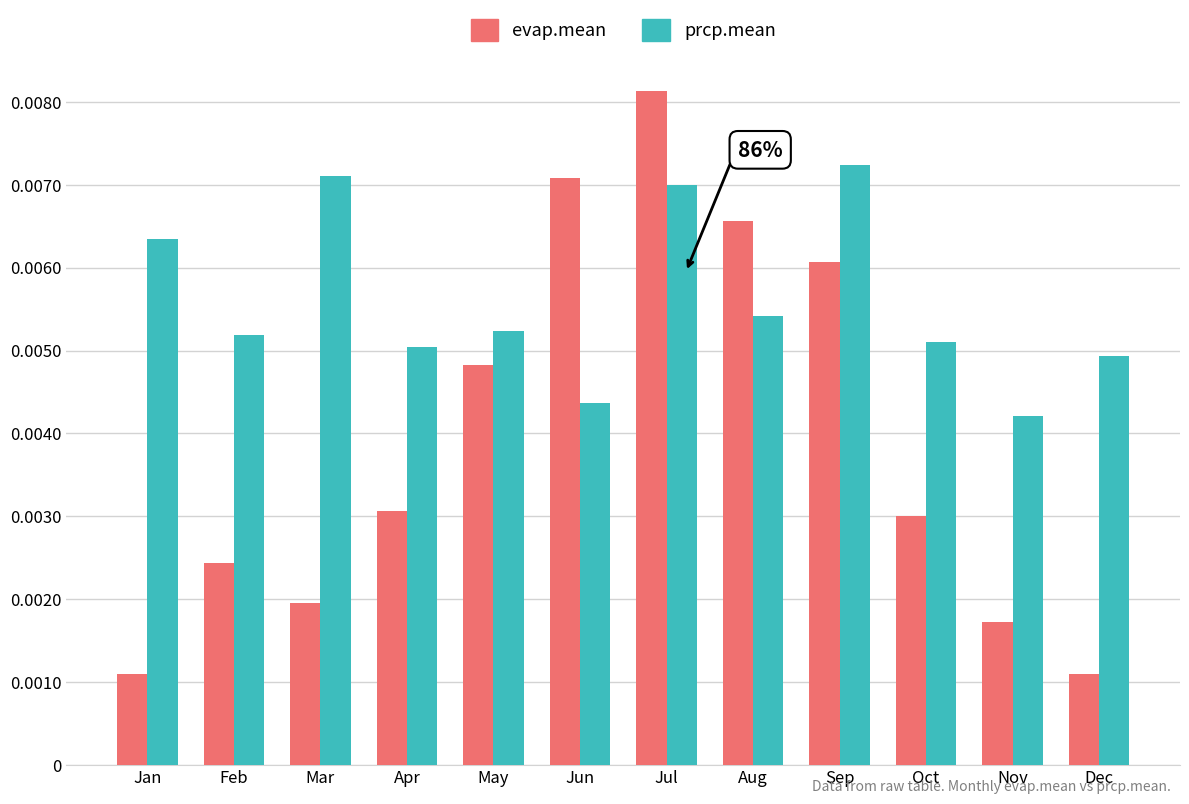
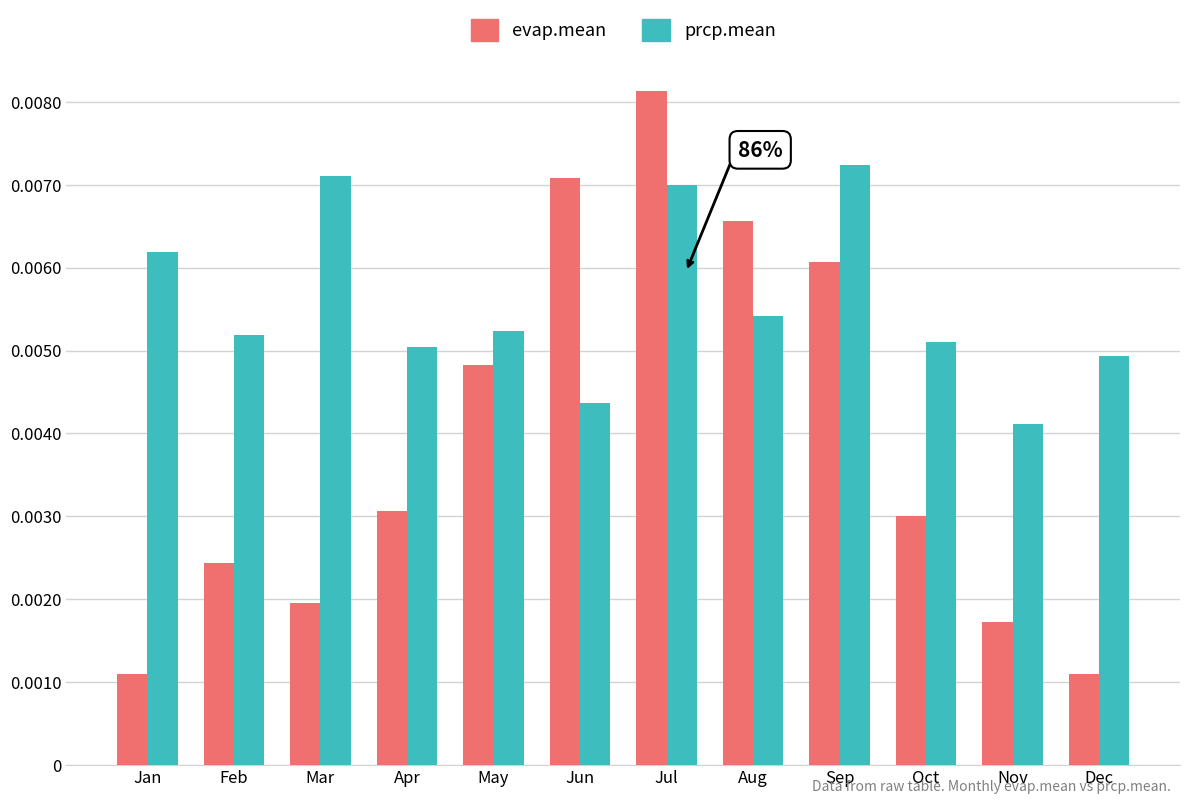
prcp.mean, Jan: 0.0063 -> 0.0062
prcp.mean, Nov: 0.0042 -> 0.0041
